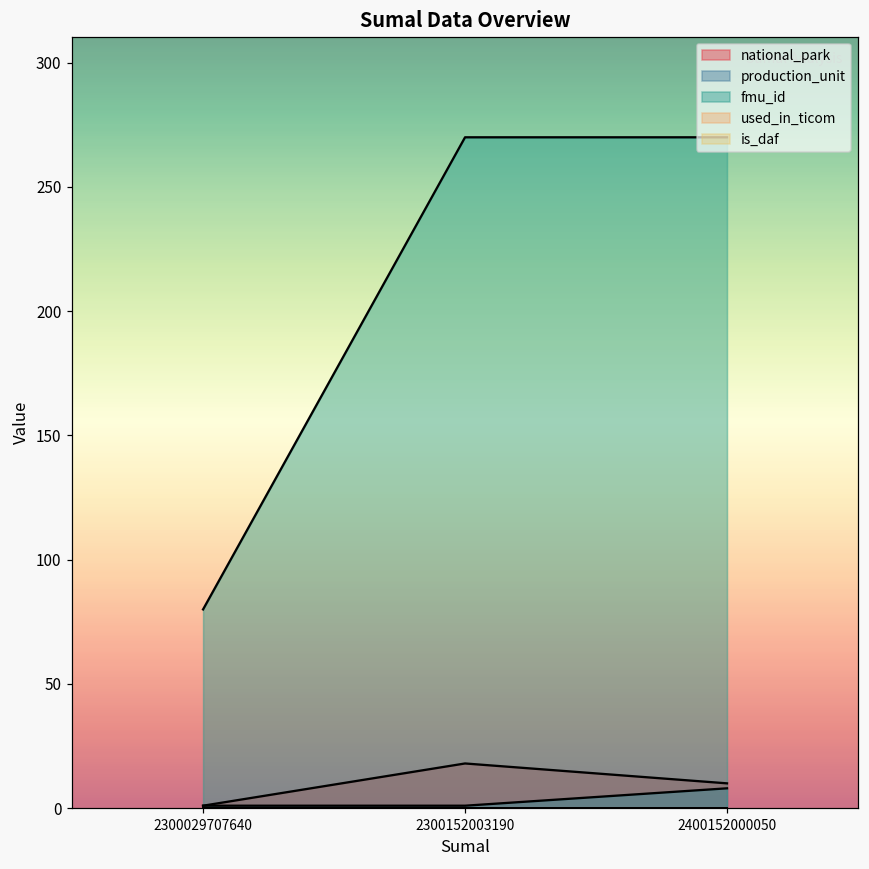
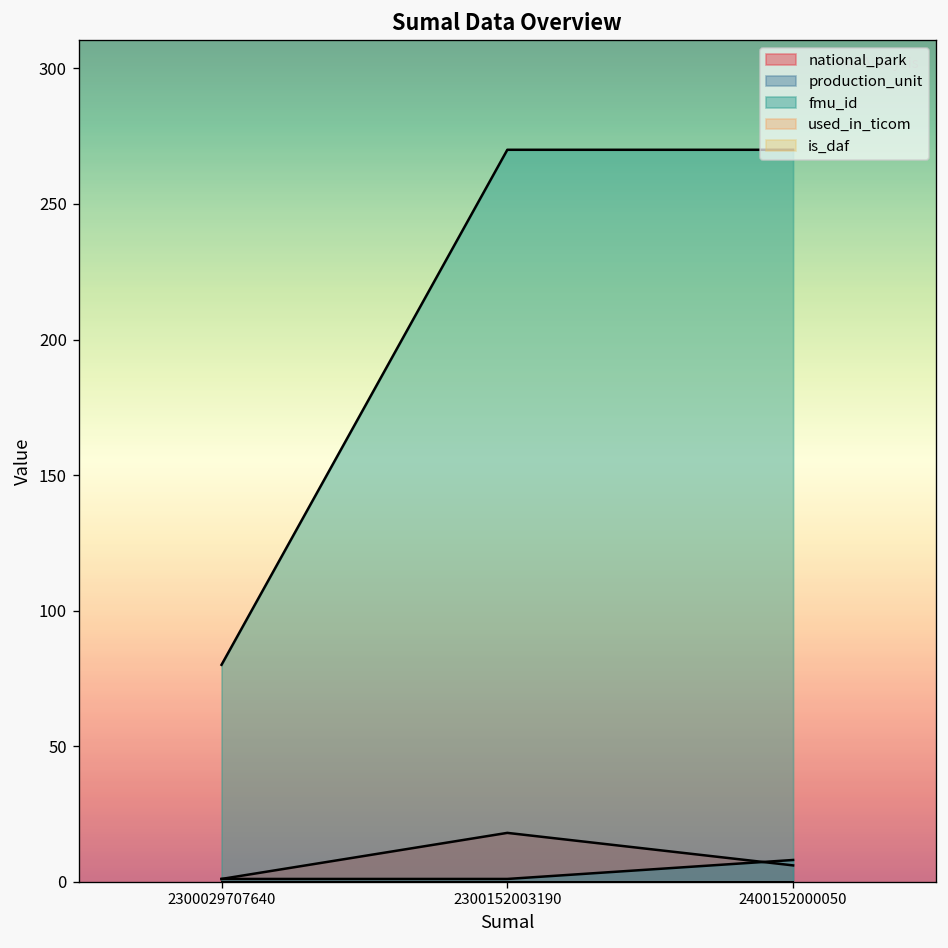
national_park, 2400152000050: 10 -> 6
